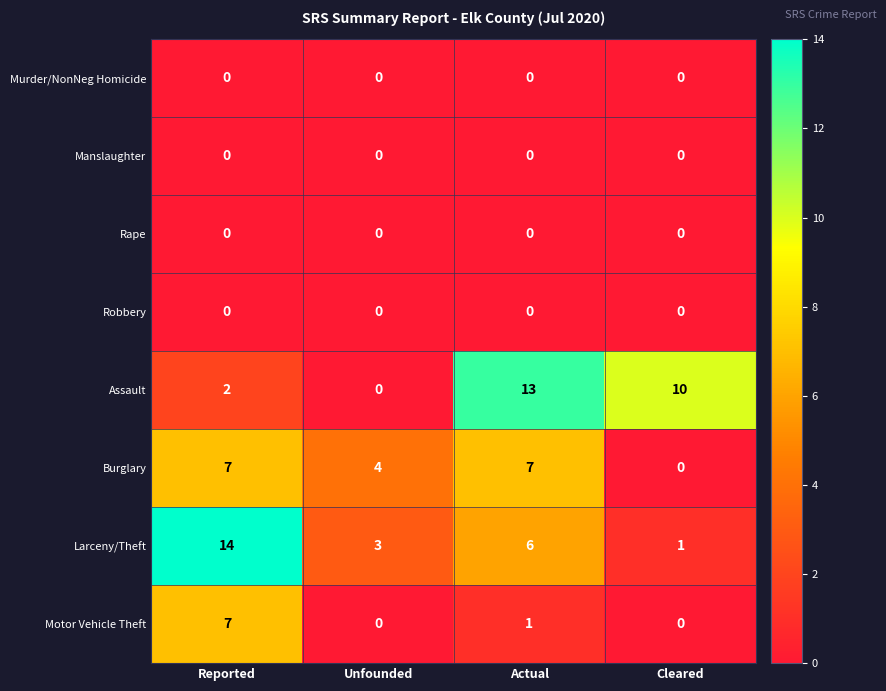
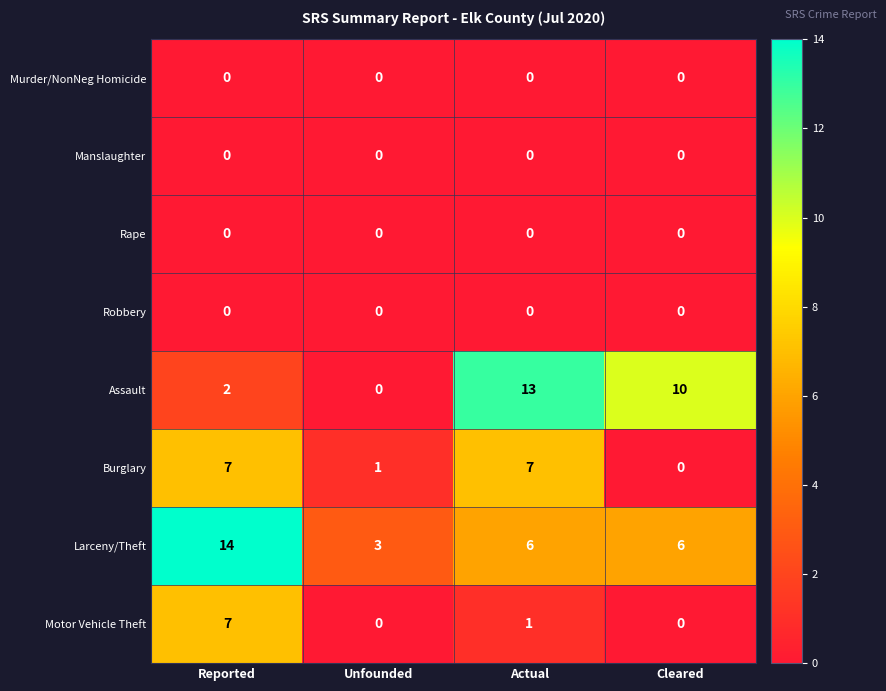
Burglary, Unfounded: 4 -> 1
Larceny/Theft, Cleared: 1 -> 6
